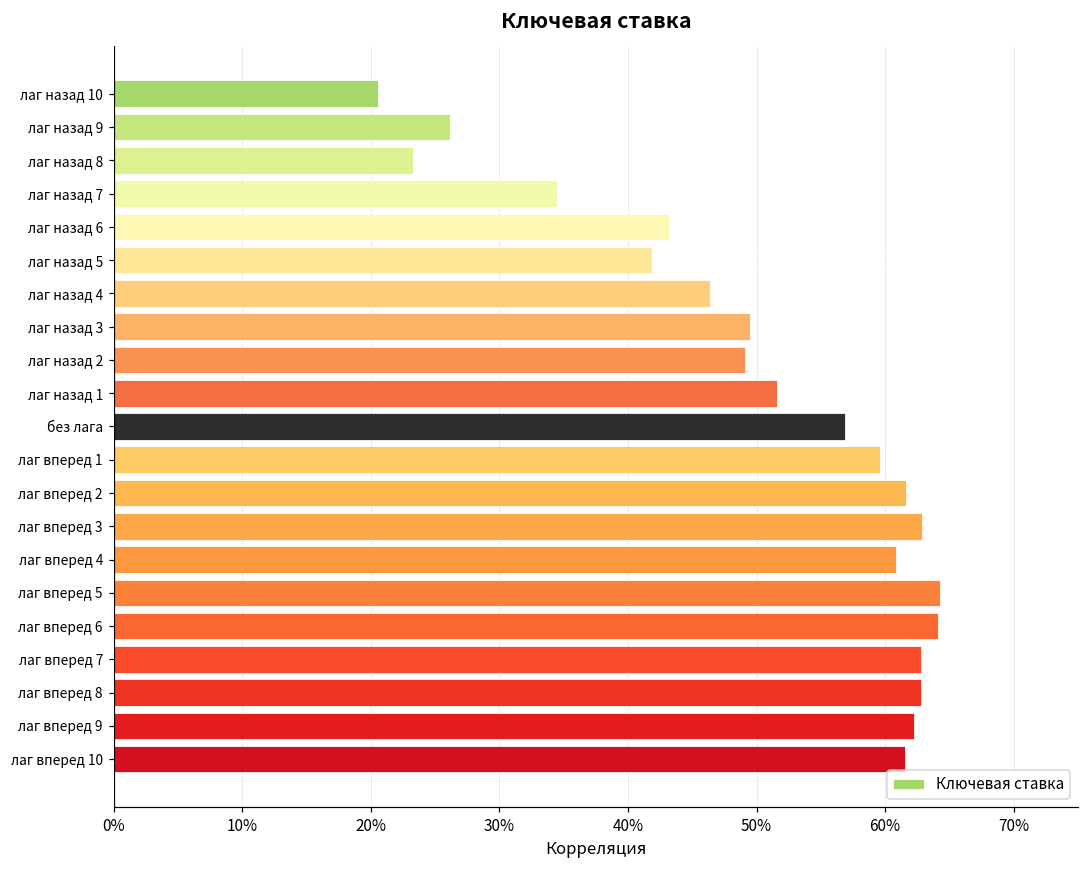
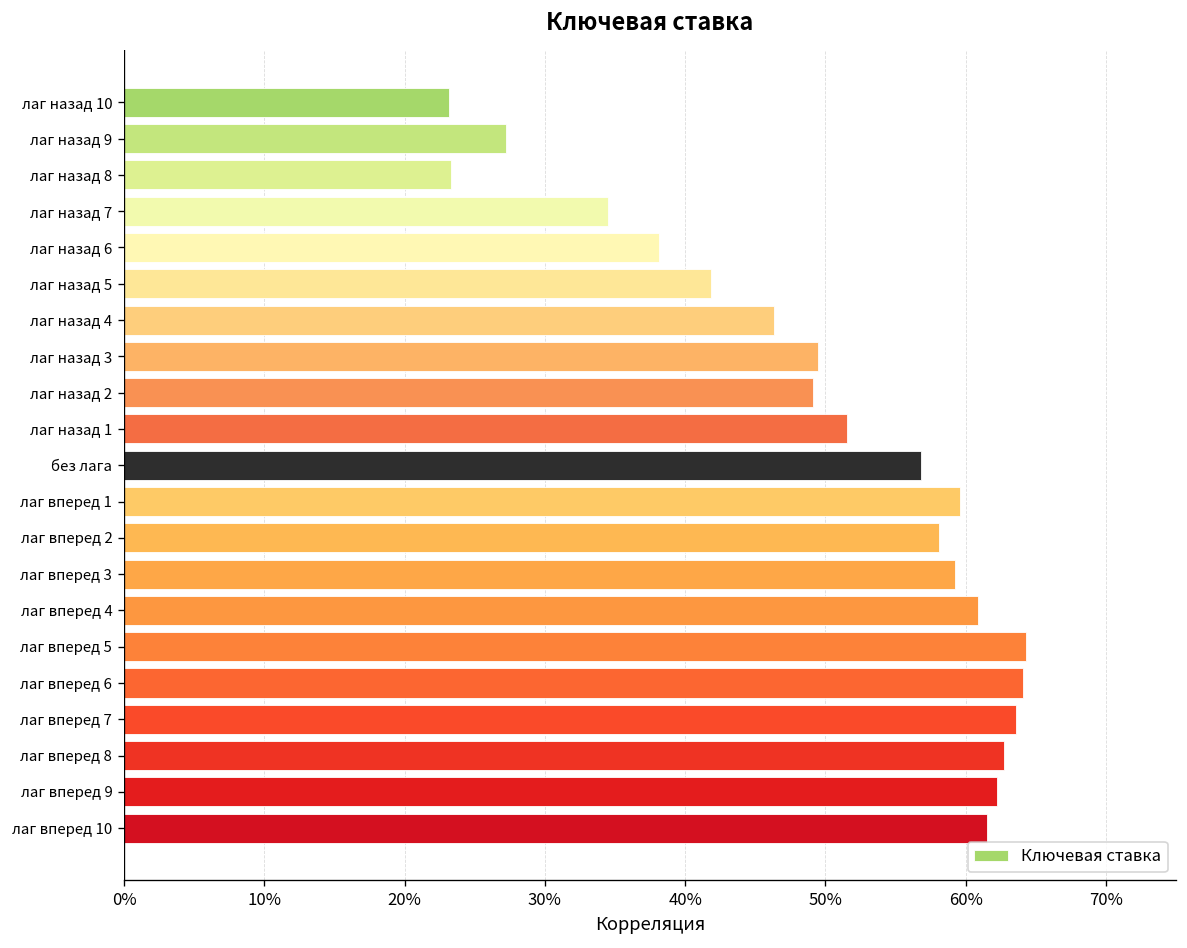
лаг назад 10: 20.6% -> 23.2%
лаг назад 9: 26.1% -> 27.2%
лаг назад 6: 43.2% -> 38.2%
лаг вперед 2: 61.7% -> 58.1%
лаг вперед 3: 62.9% -> 59.2%
лаг вперед 7: 62.8% -> 63.6%
